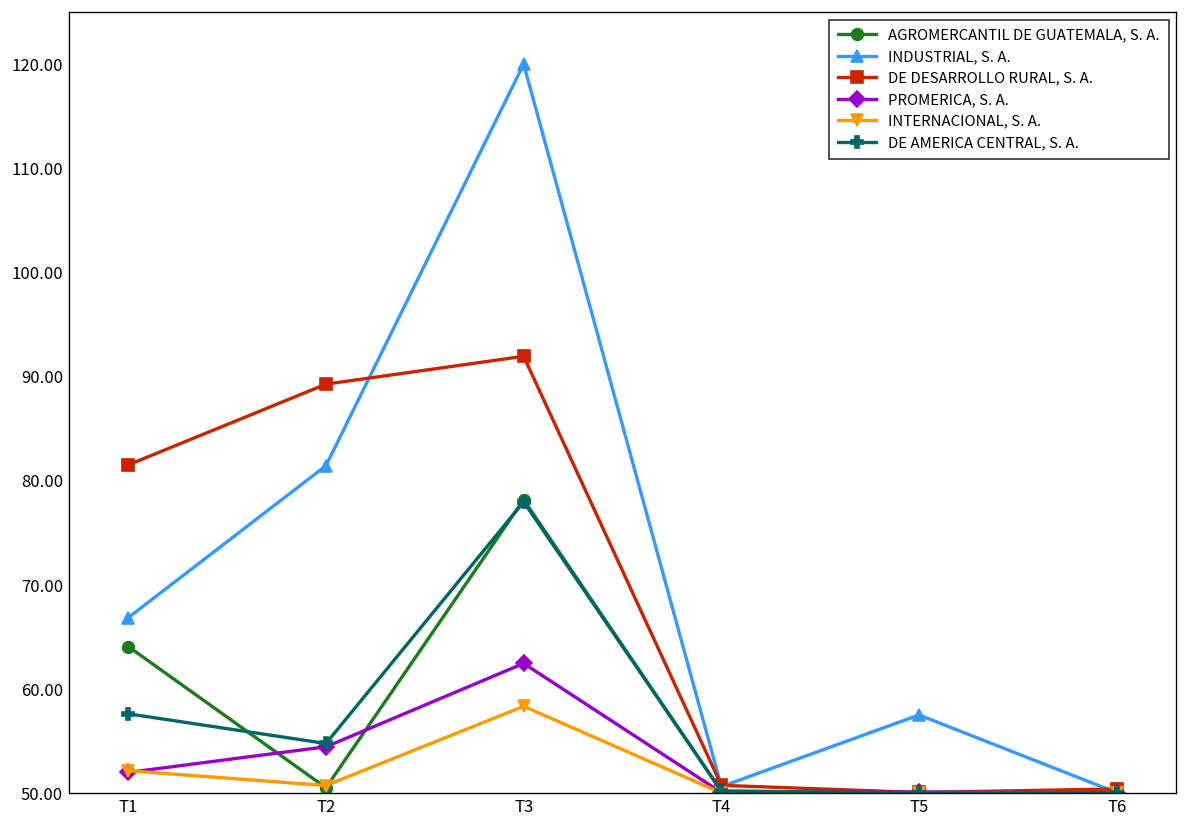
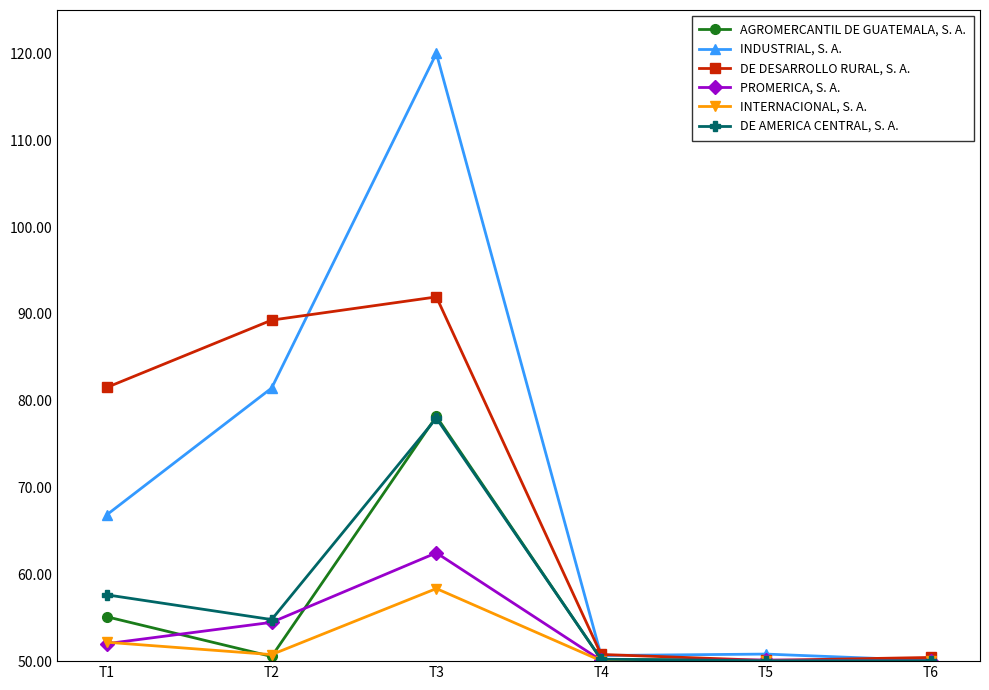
AGROMERCANTIL DE GUATEMALA, S. A., T1: 64 -> 55
INDUSTRIAL, S. A., T5: 58 -> 51
